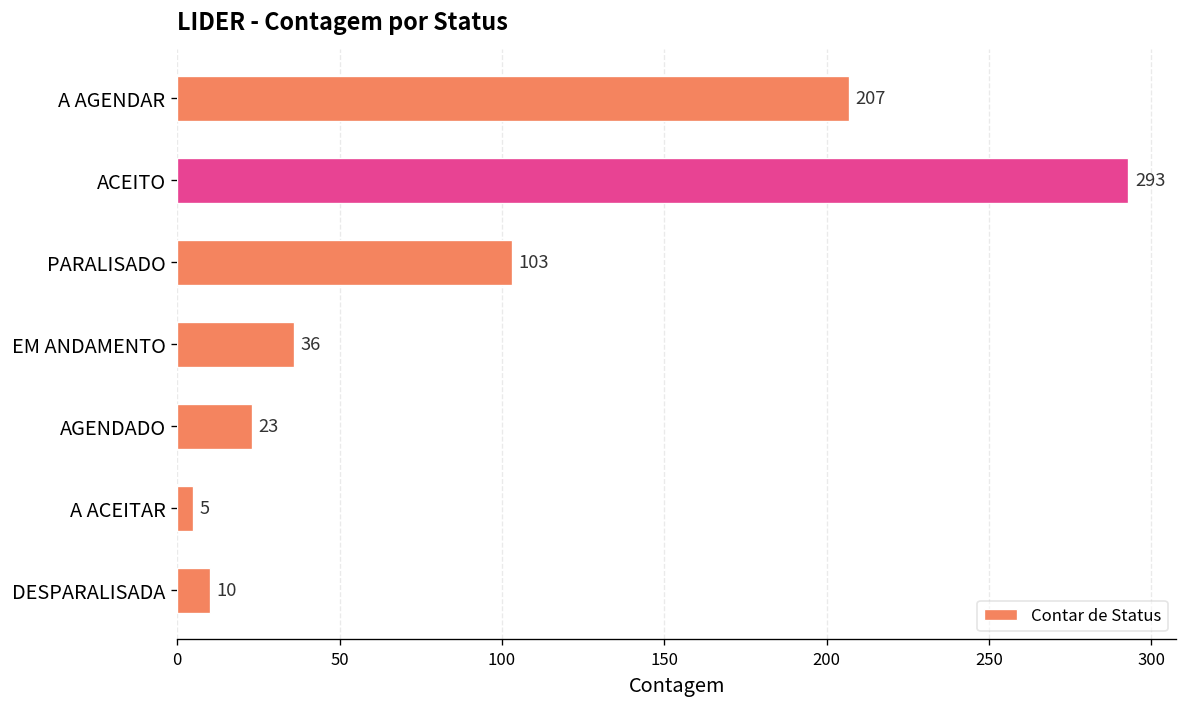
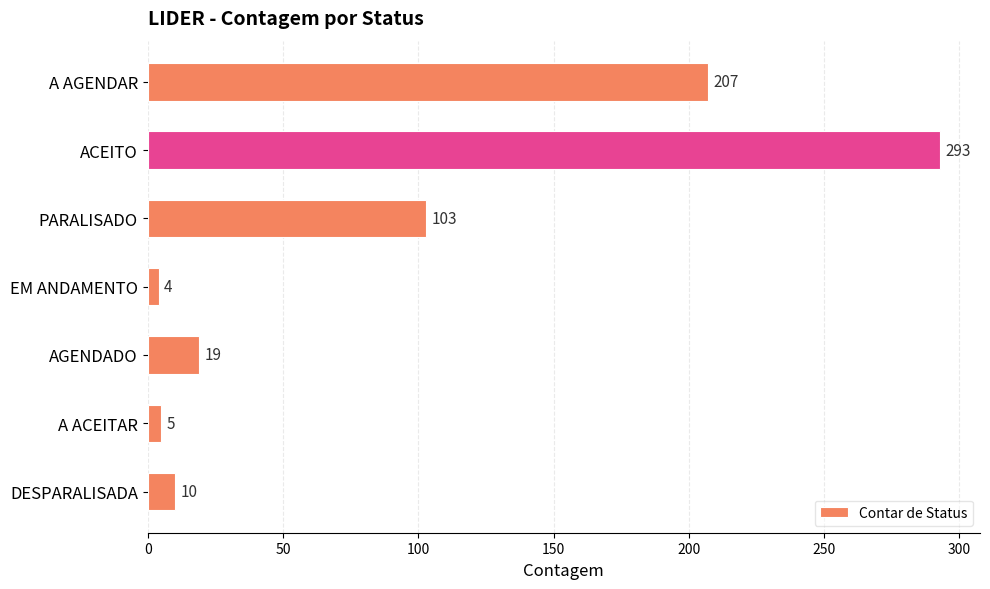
EM ANDAMENTO: 36 -> 4
AGENDADO: 23 -> 19
